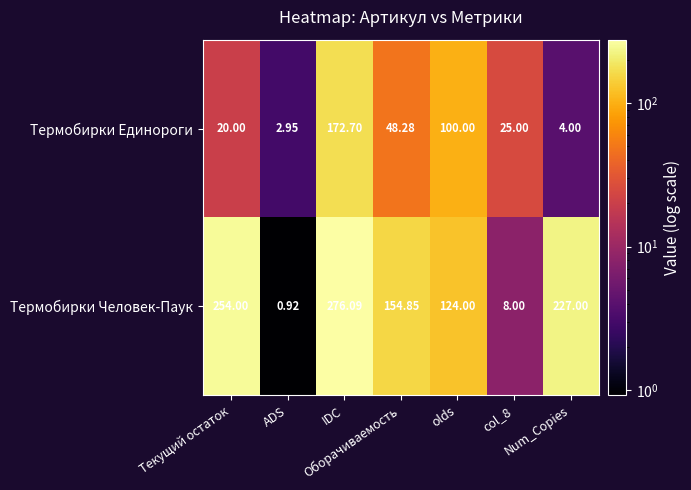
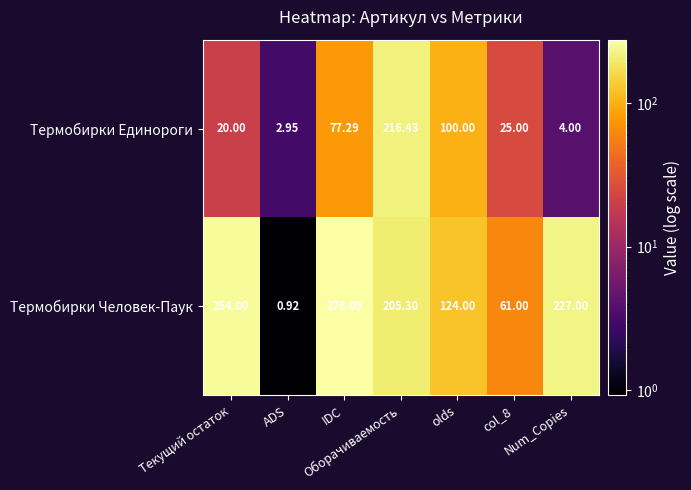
Термобирки Единороги, IDC: 172.70 -> 77.29
Термобирки Единороги, Оборачиваемость: 48.28 -> 216.43
Термобирки Человек-Паук, Оборачиваемость: 154.85 -> 205.30
Термобирки Человек-Паук, col_8: 8.00 -> 61.00
